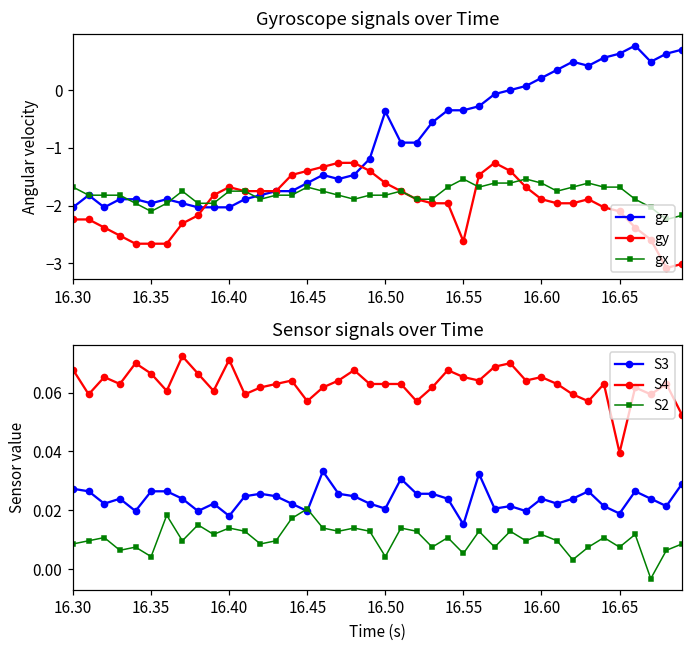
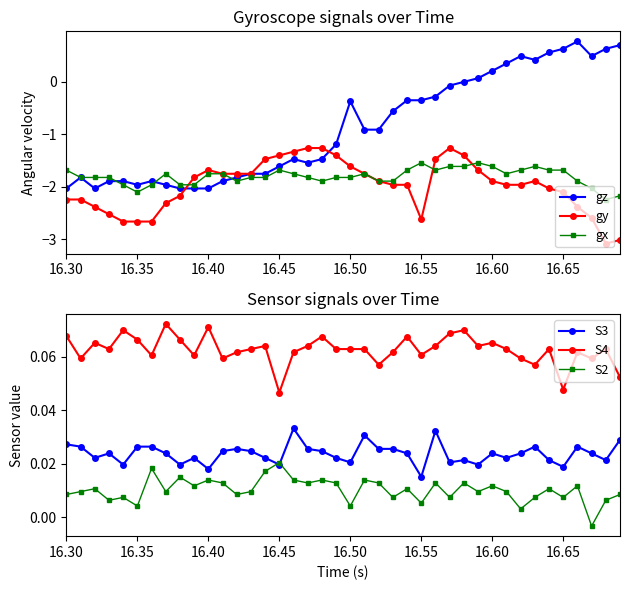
Sensor signals over Time, S4, 16.45: 0.057 -> 0.047
Sensor signals over Time, S4, 16.55: 0.065 -> 0.061
Sensor signals over Time, S4, 16.65: 0.040 -> 0.048
